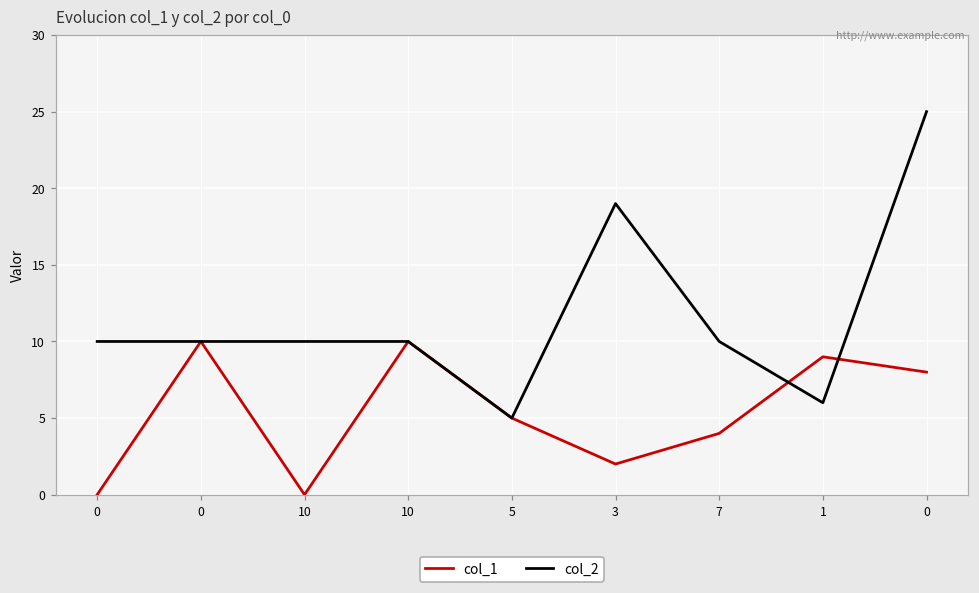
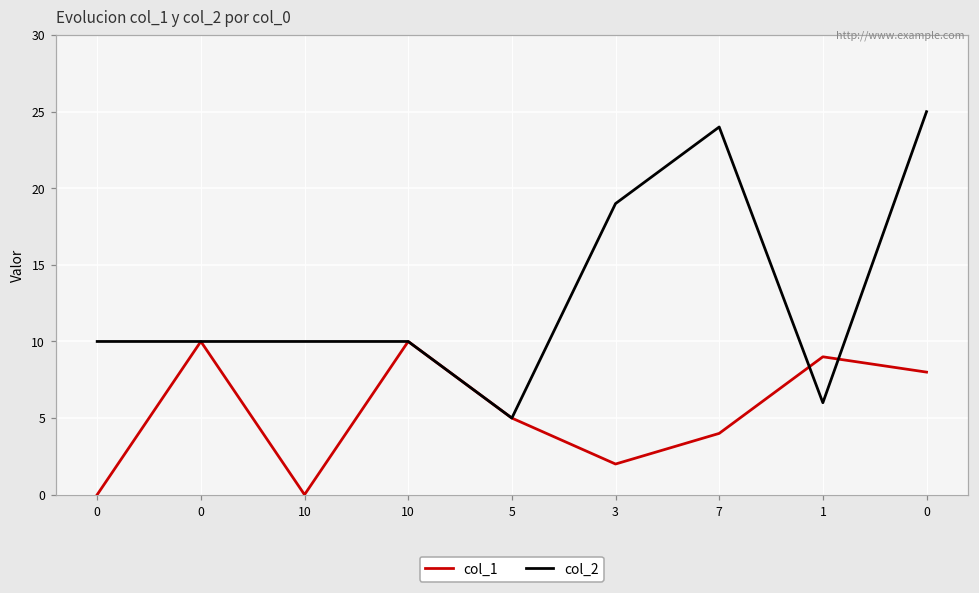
col_2, 7: 10 -> 24
